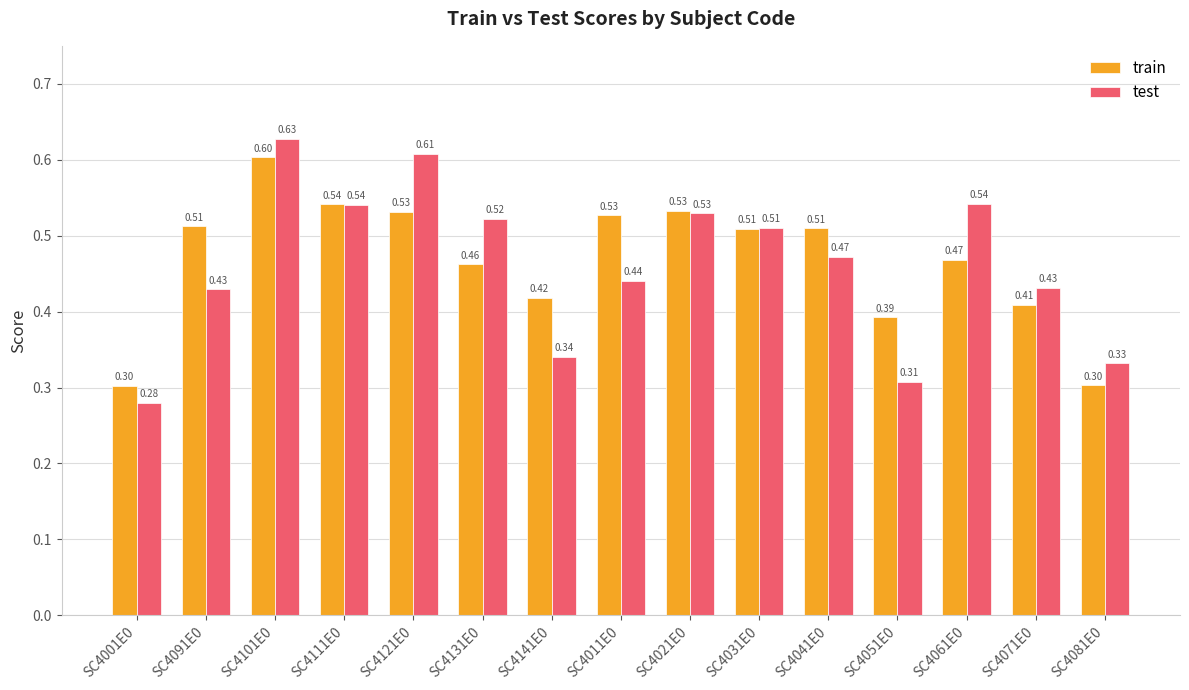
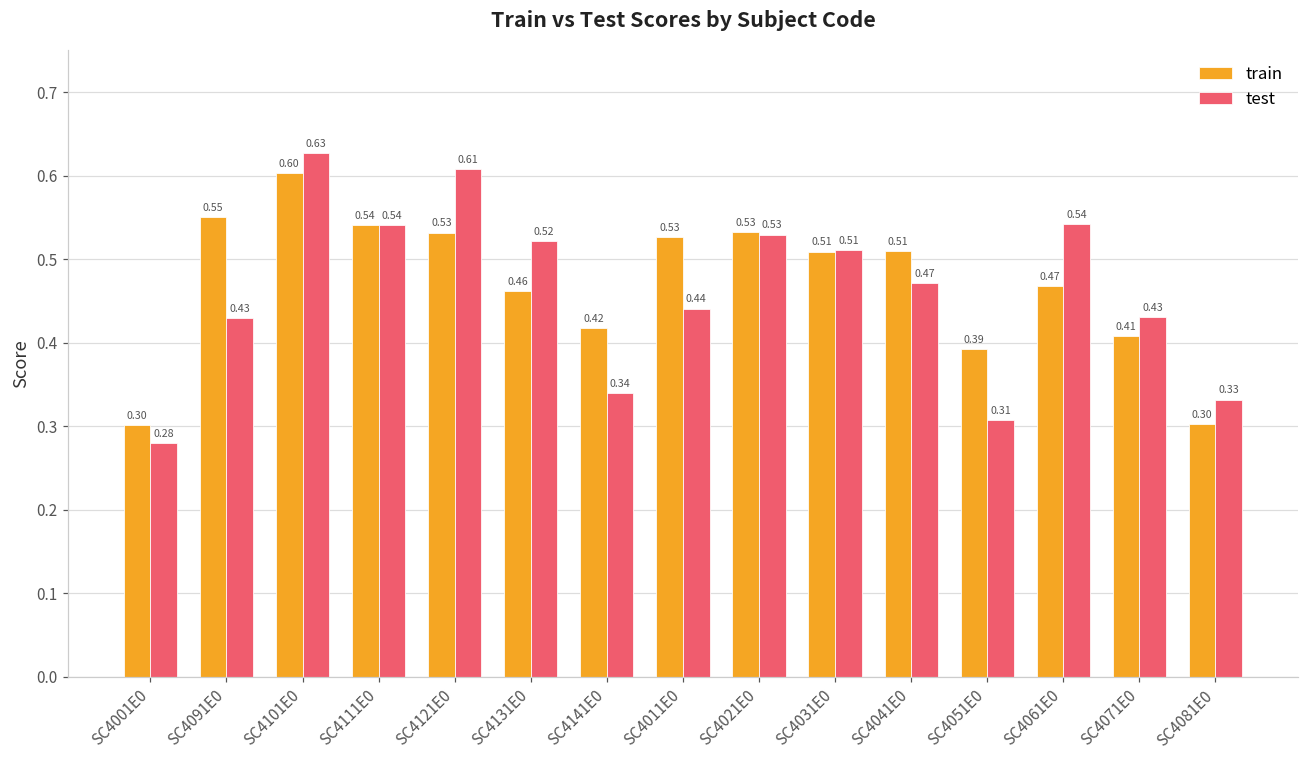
train, SC4091E0: 0.51 -> 0.55
